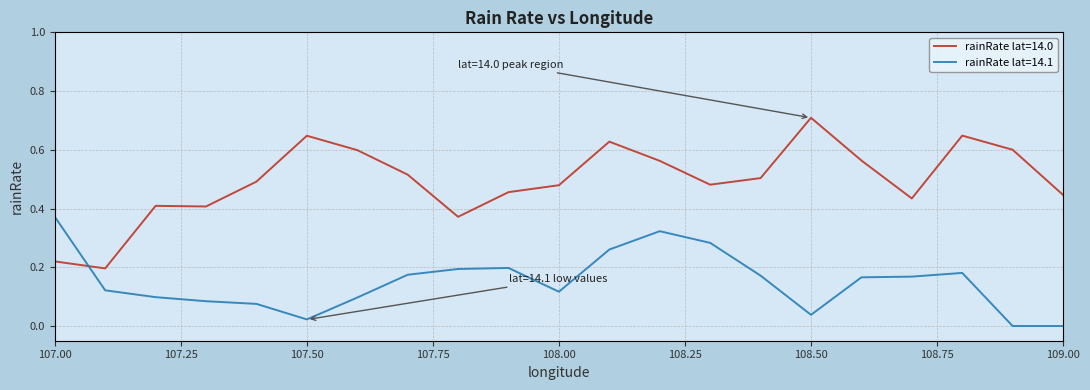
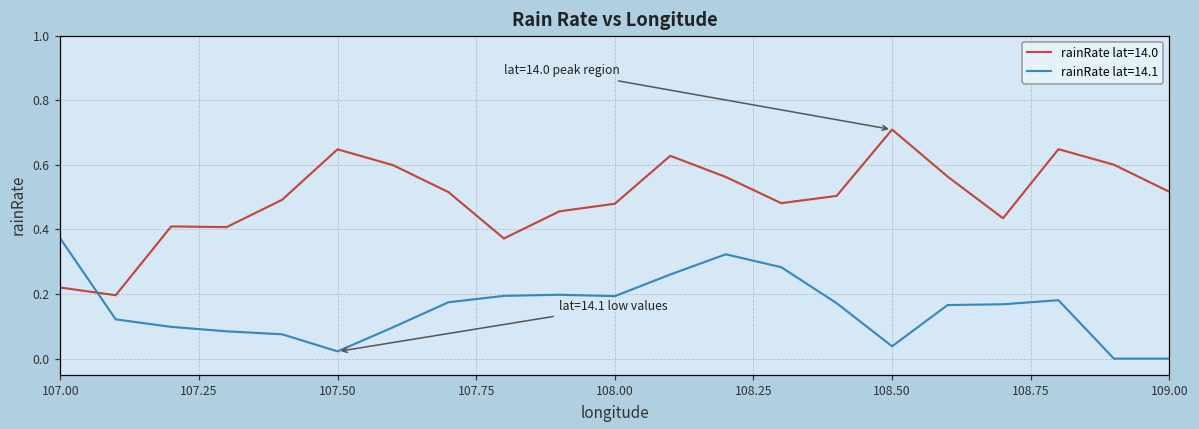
rainRate lat=14.1, 108.00: 0.12 -> 0.19
rainRate lat=14.0, 109.00: 0.45 -> 0.52
